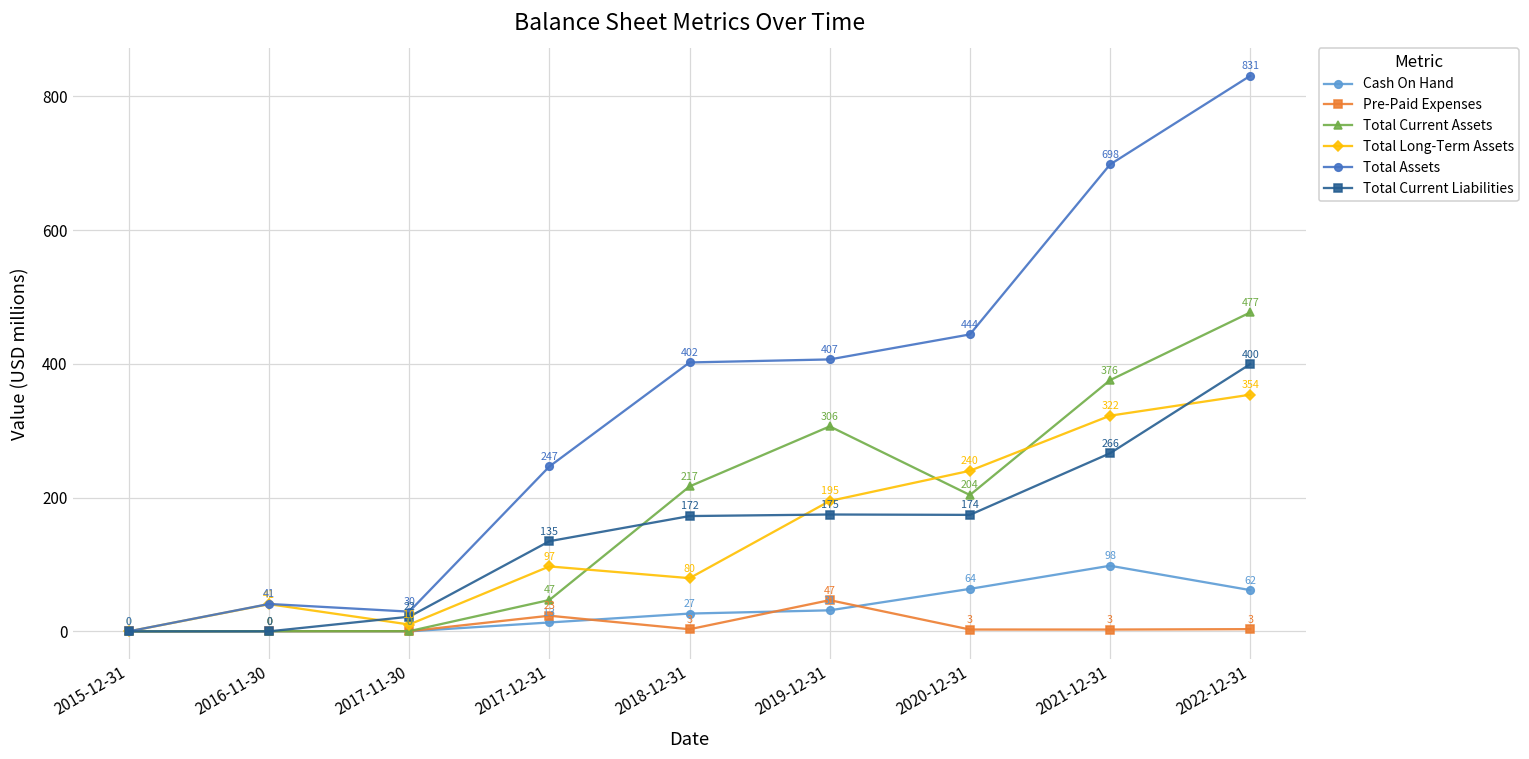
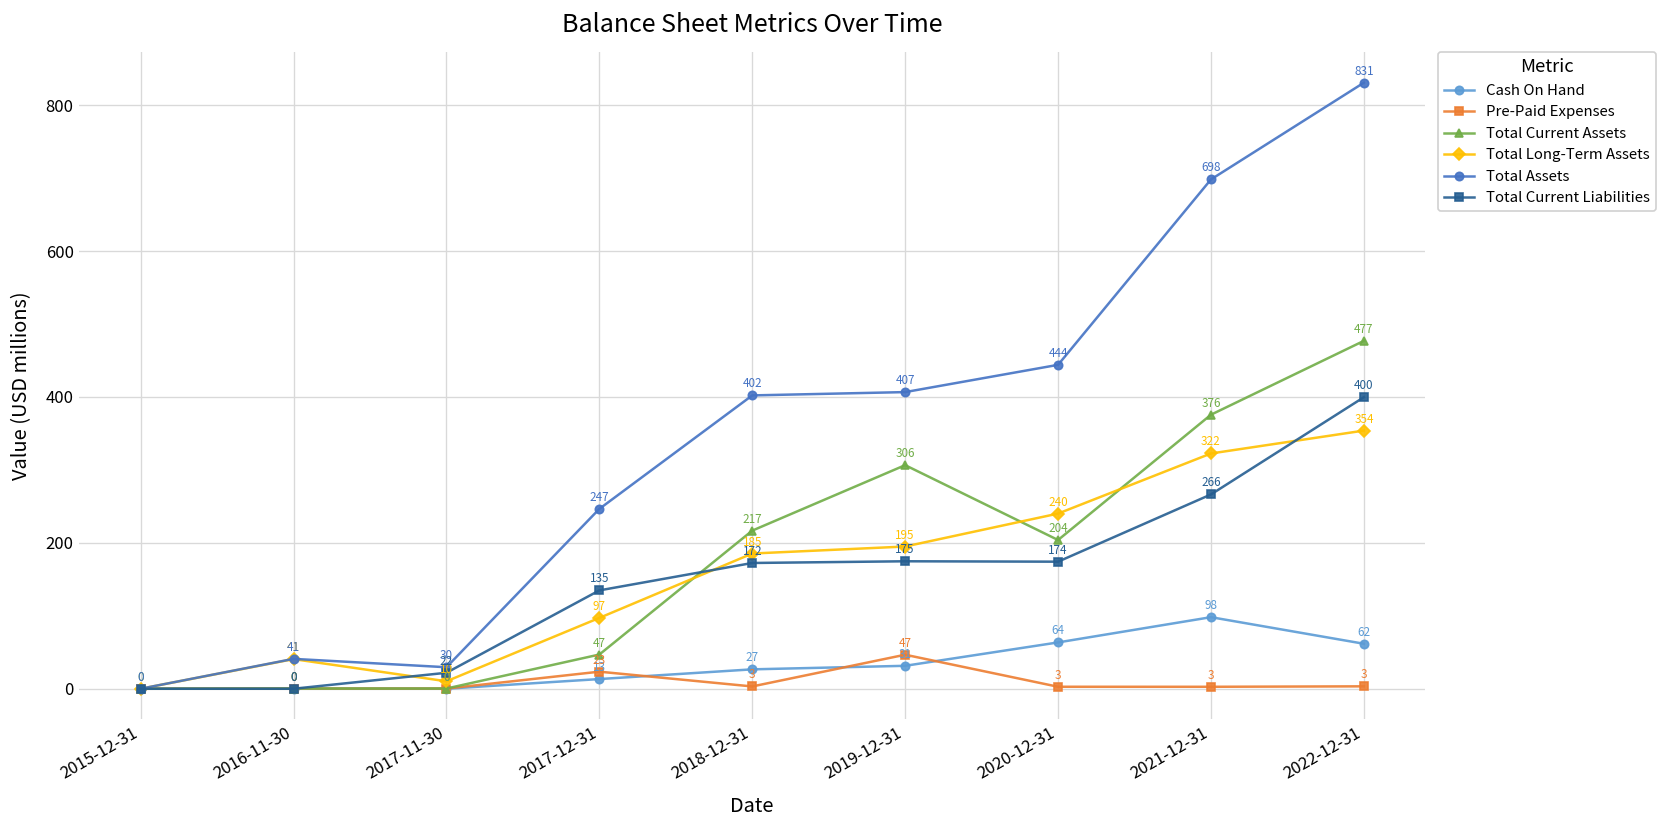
Total Long-Term Assets, 2018-12-31: 80 -> 185
